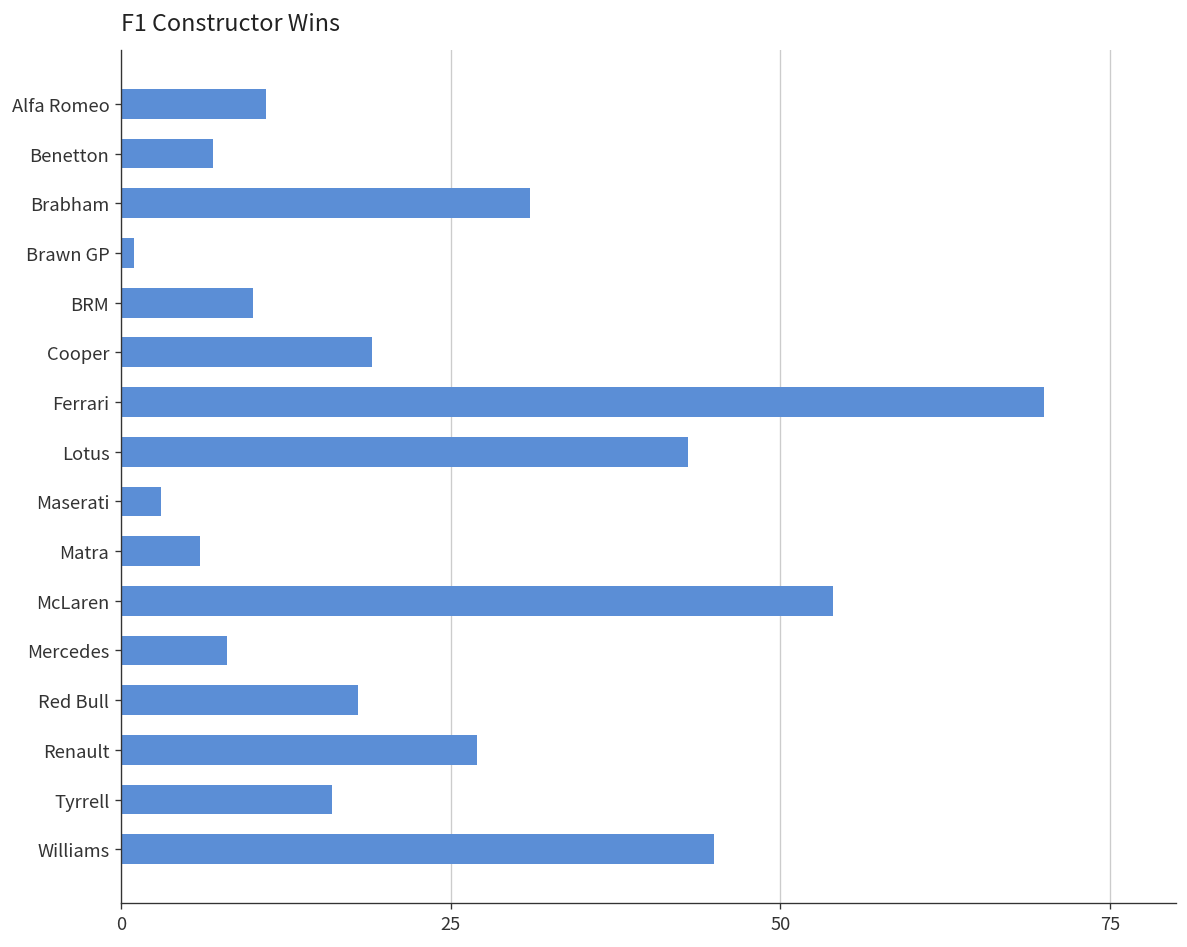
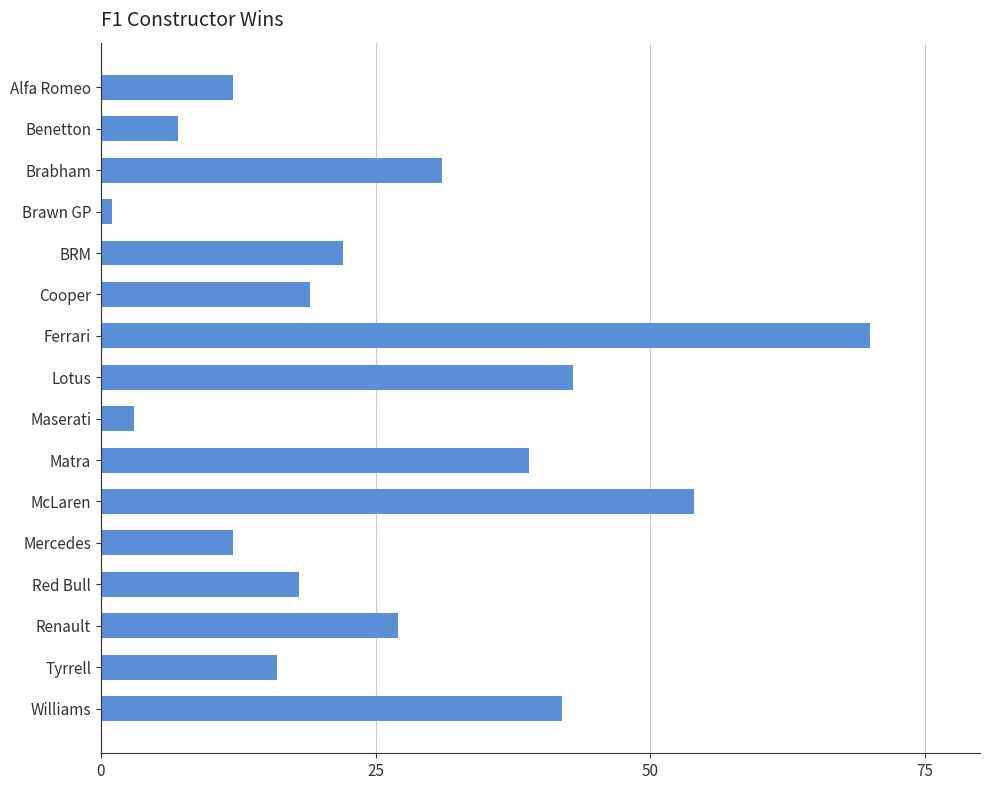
Alfa Romeo: 11 -> 12
BRM: 10 -> 22
Matra: 6 -> 39
Mercedes: 8 -> 12
Williams: 45 -> 42
